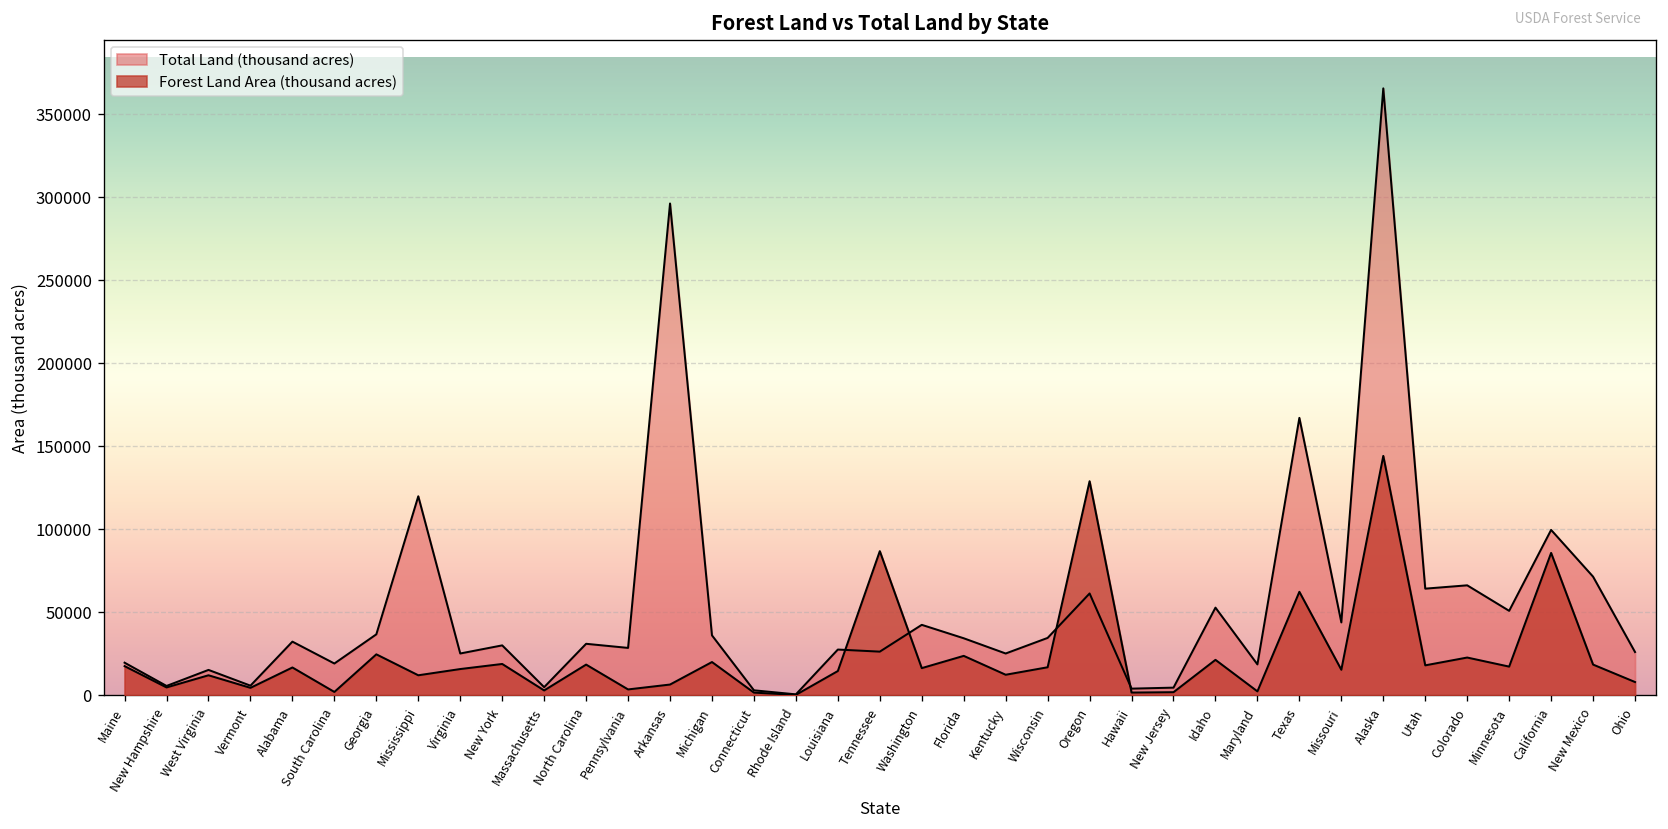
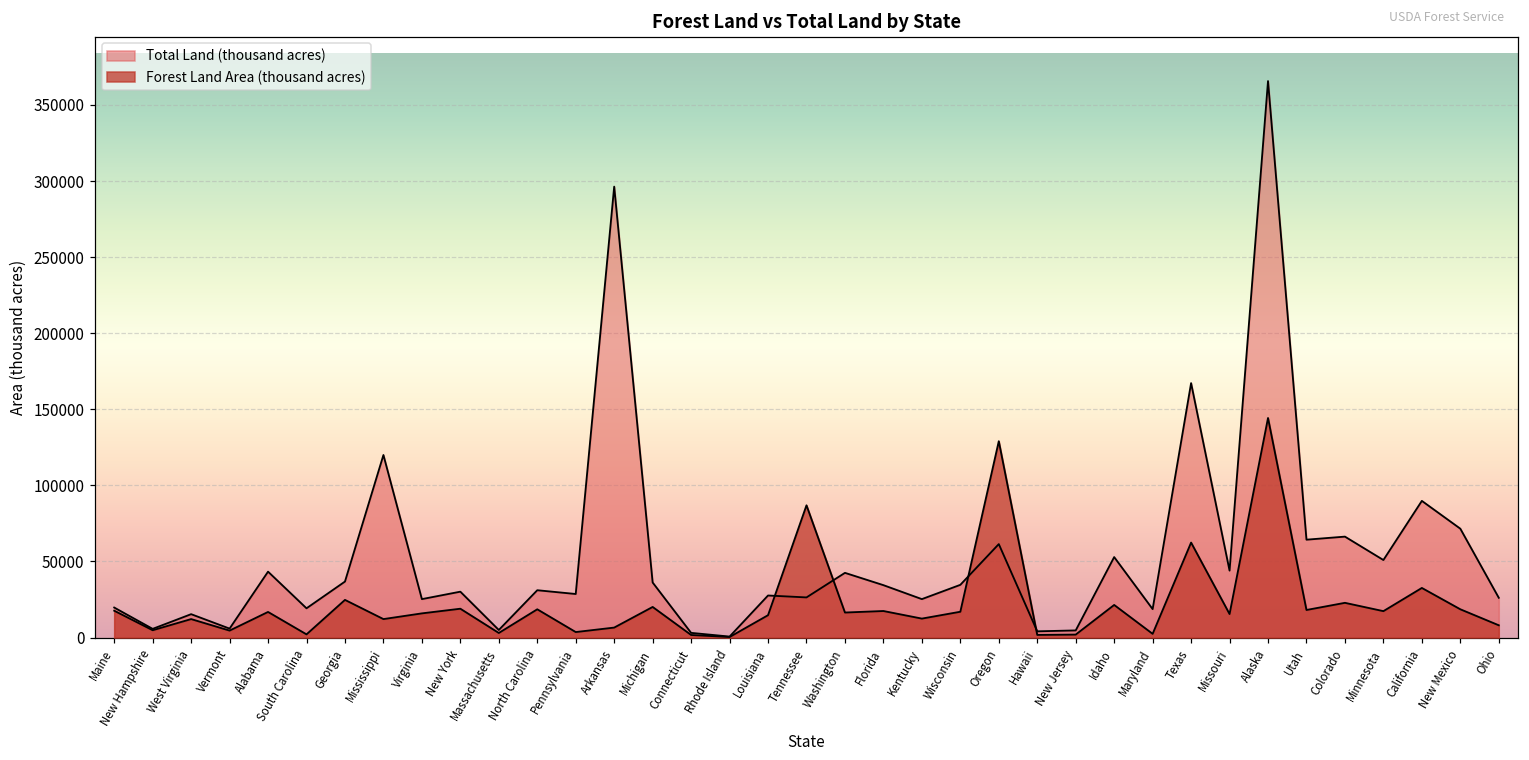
Total Land (thousand acres), Alabama: 32000 -> 43000
Forest Land Area (thousand acres), Florida: 24000 -> 17000
Total Land (thousand acres), California: 100000 -> 90000
Forest Land Area (thousand acres), California: 86000 -> 33000
